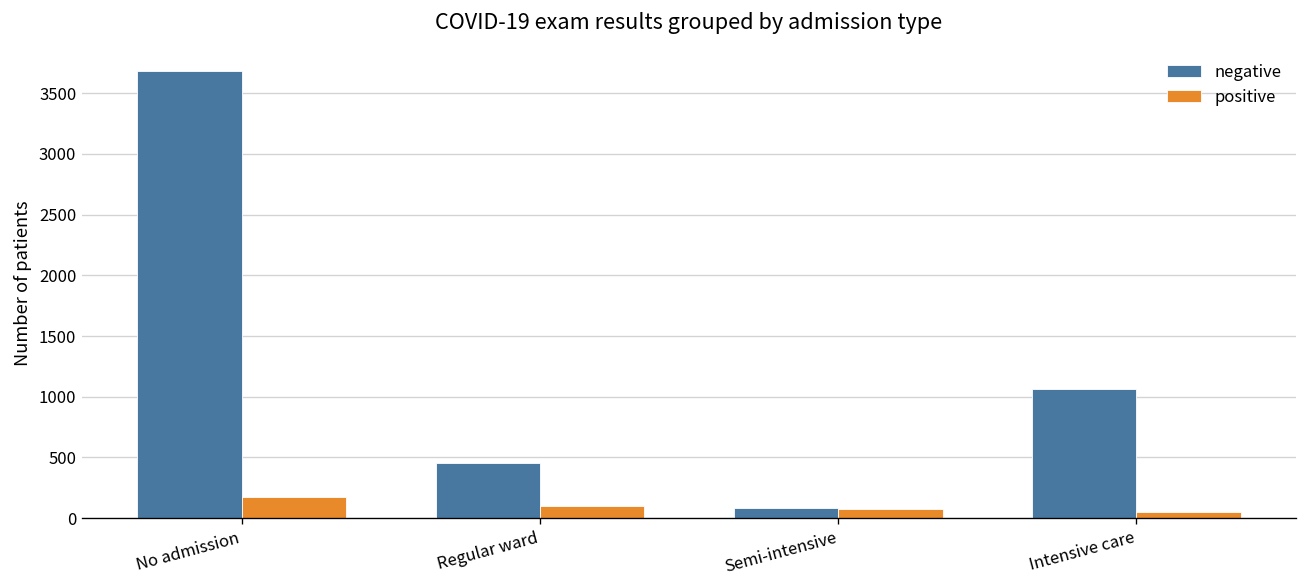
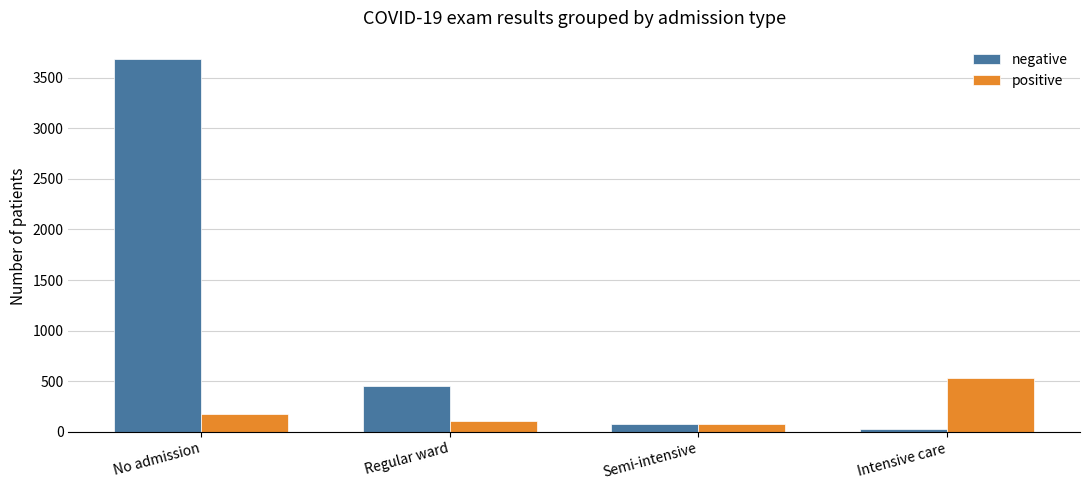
negative, Intensive care: 1070 -> 30
positive, Intensive care: 50 -> 530
